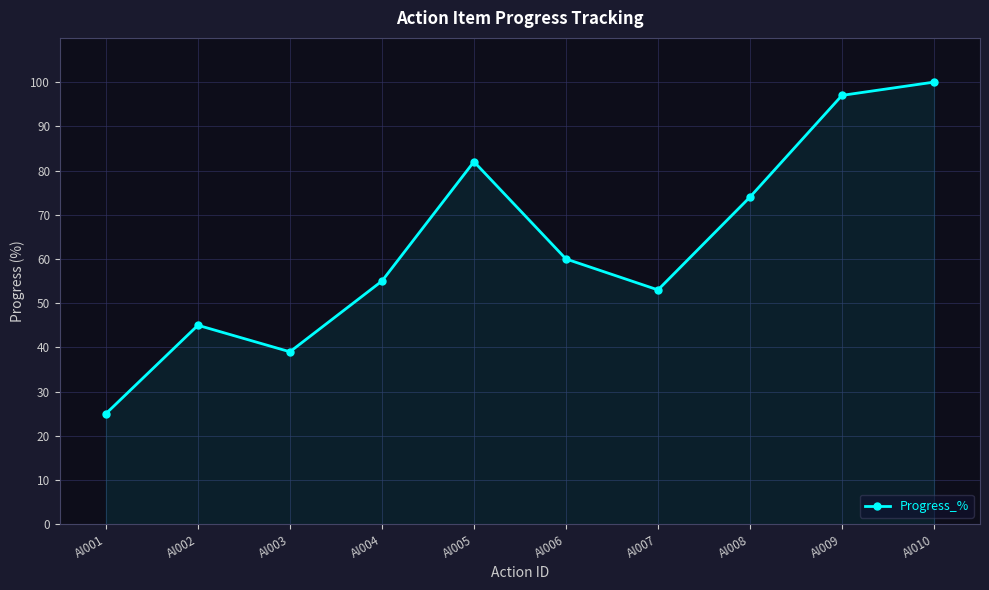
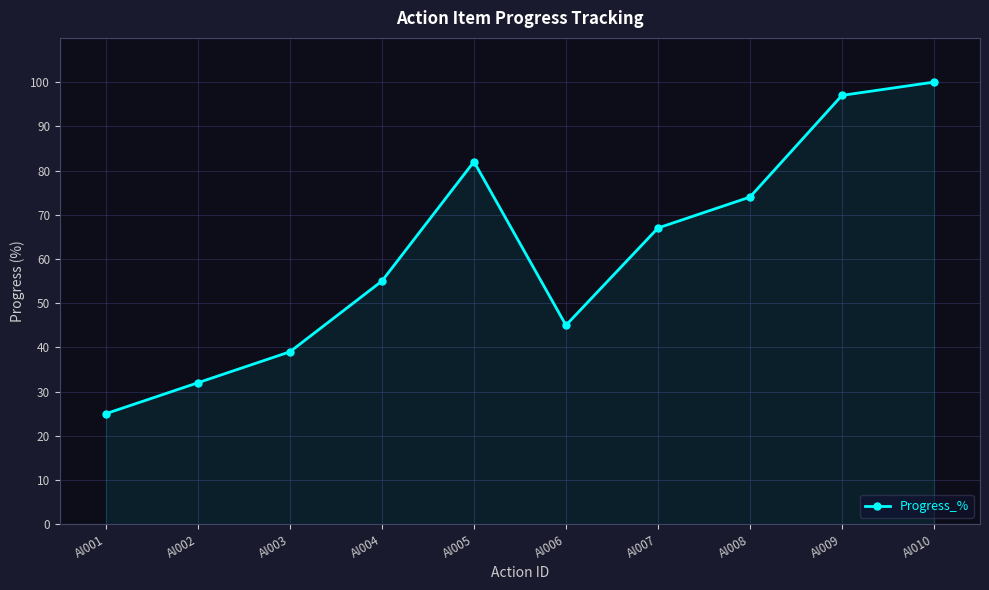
AI002: 45 -> 32
AI006: 60 -> 45
AI007: 53 -> 67
